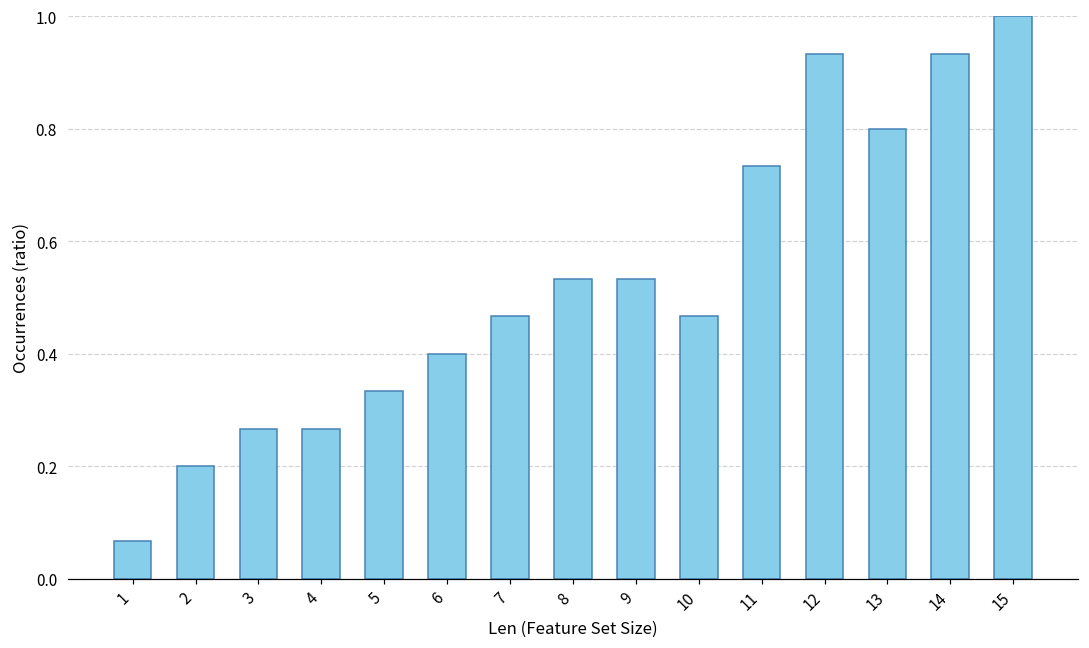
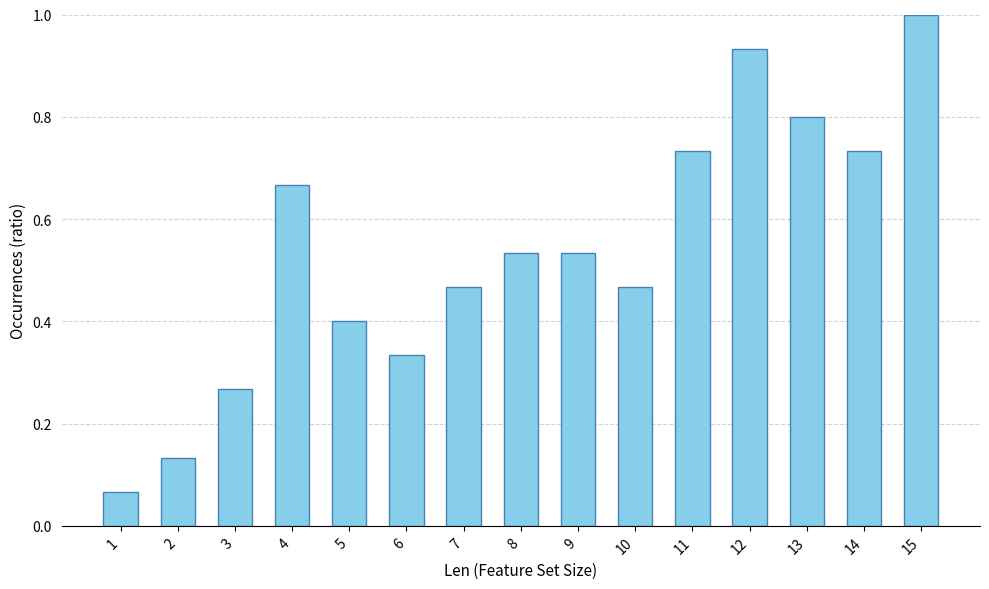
2: 0.20 -> 0.13
4: 0.27 -> 0.67
5: 0.33 -> 0.40
6: 0.40 -> 0.33
14: 0.93 -> 0.73
